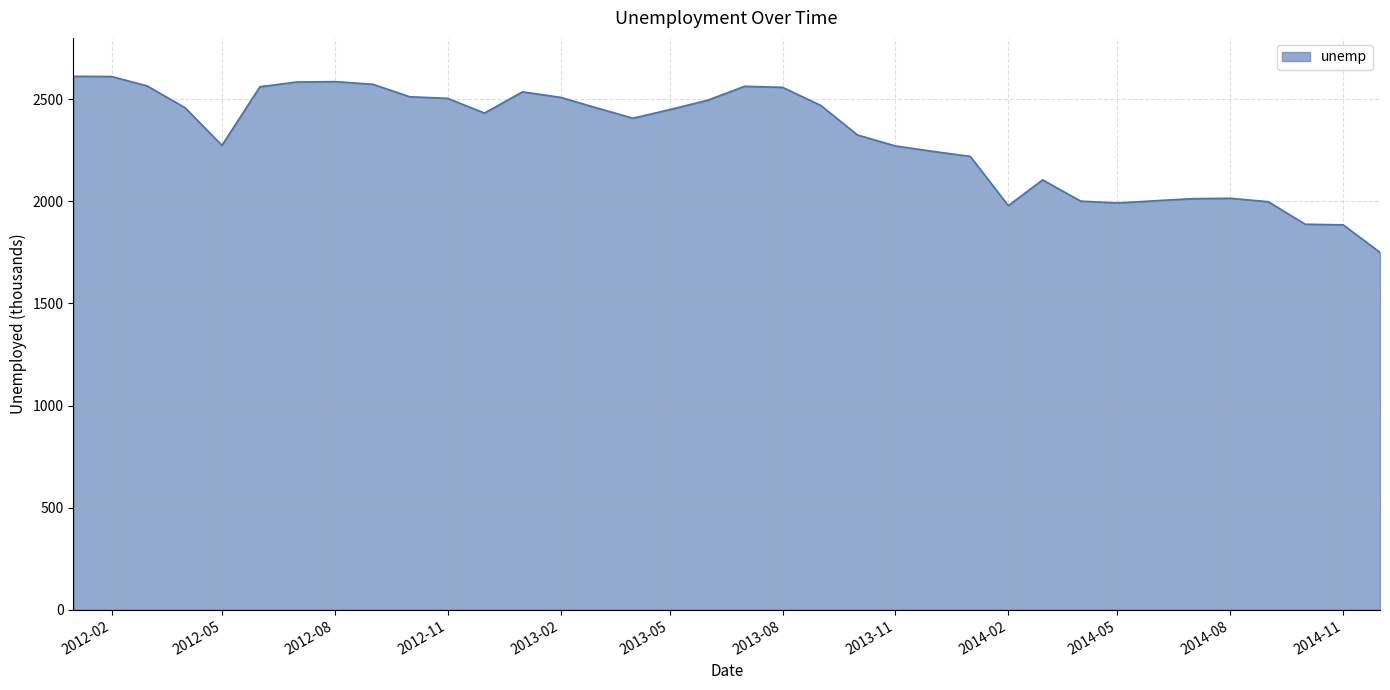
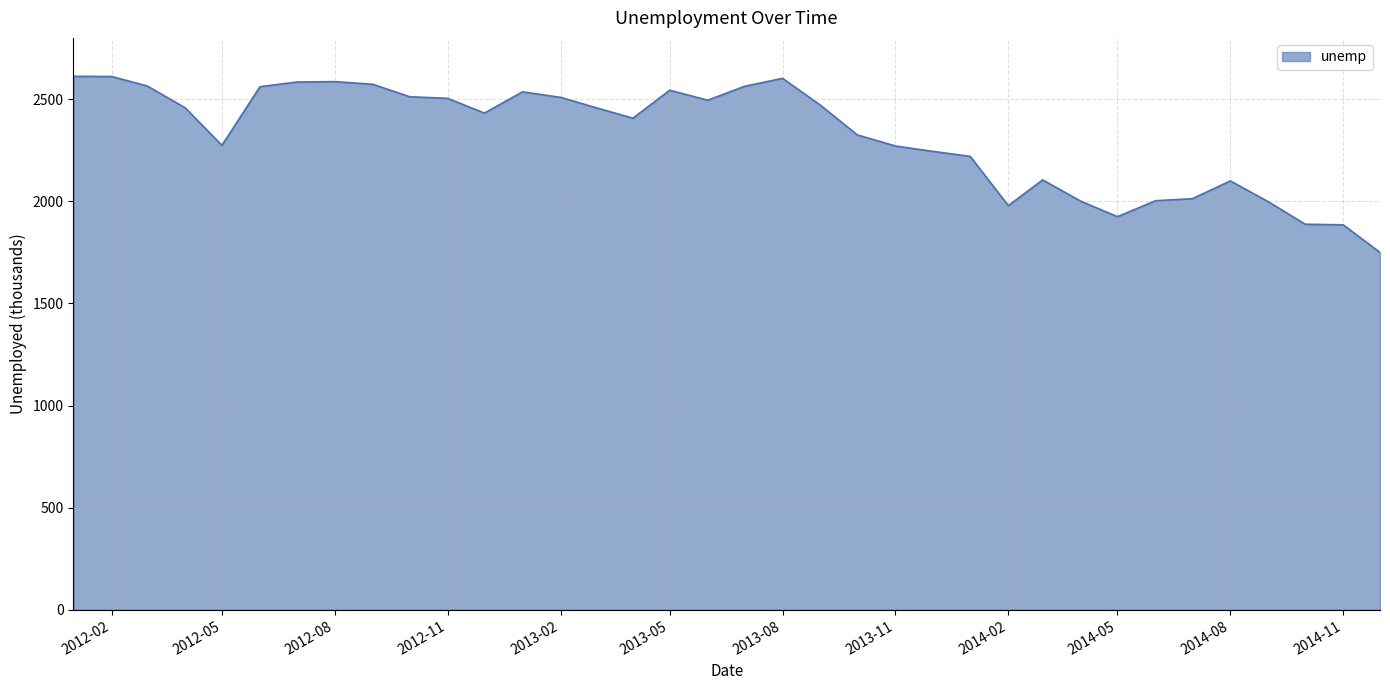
2013-05: 2450 -> 2540
2013-08: 2560 -> 2600
2014-05: 1990 -> 1930
2014-08: 2020 -> 2100
